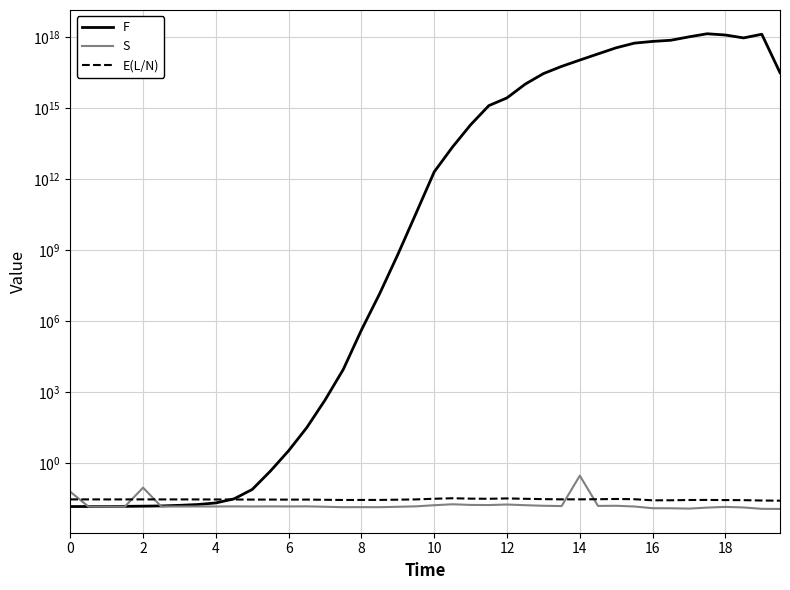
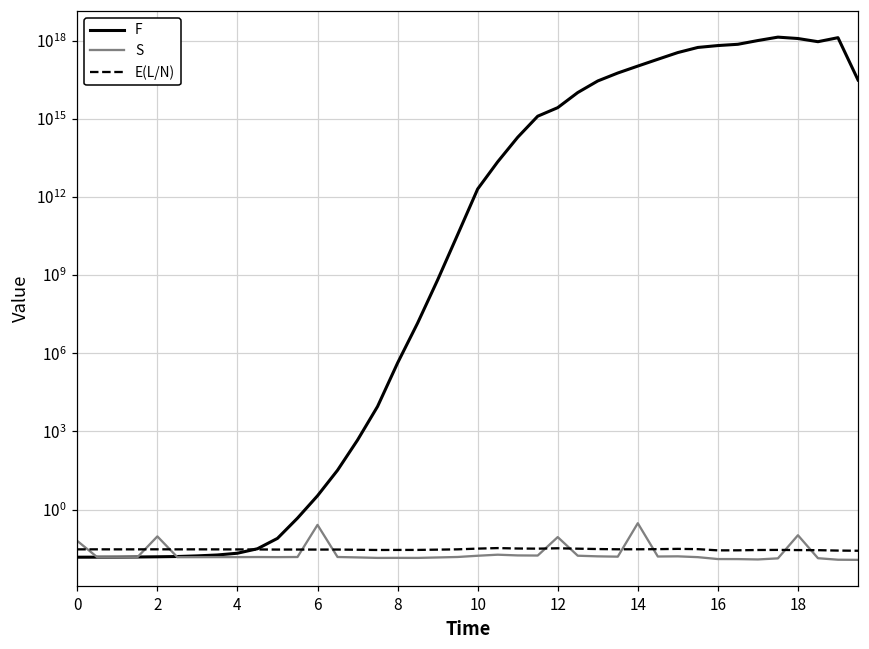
S, 6: 0.02 -> 0.3
S, 12: 0.02 -> 0.09
S, 18: 0.01 -> 0.1
